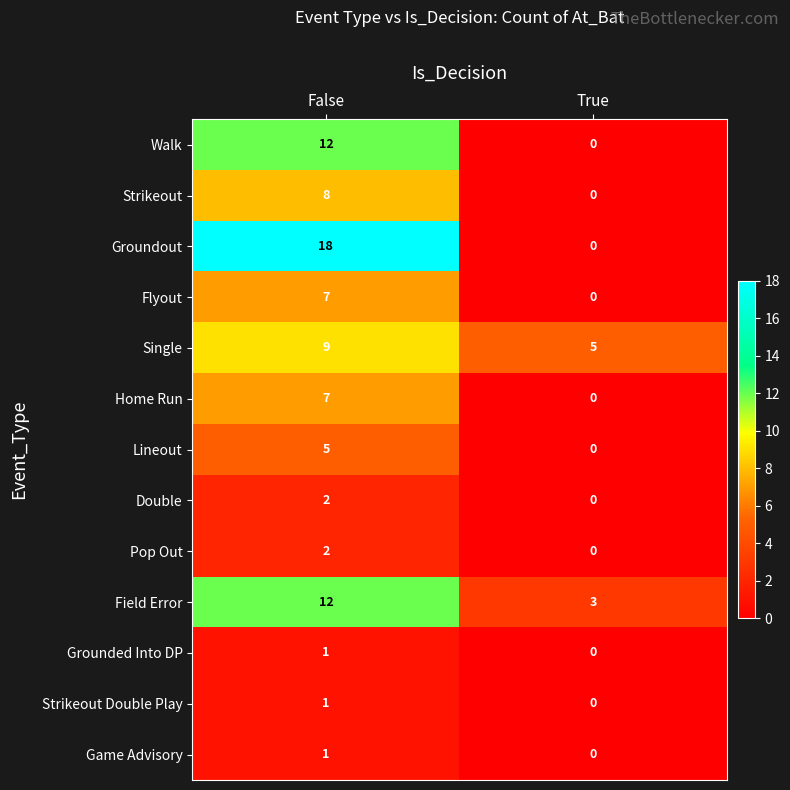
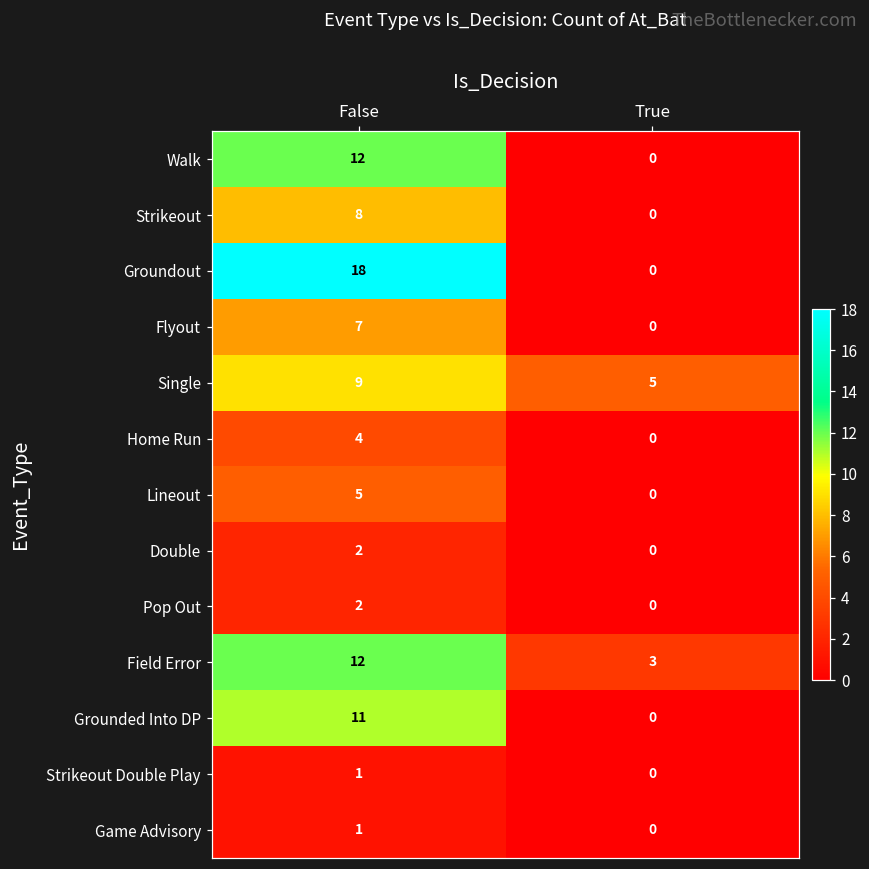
Home Run, False: 7 -> 4
Grounded Into DP, False: 1 -> 11
